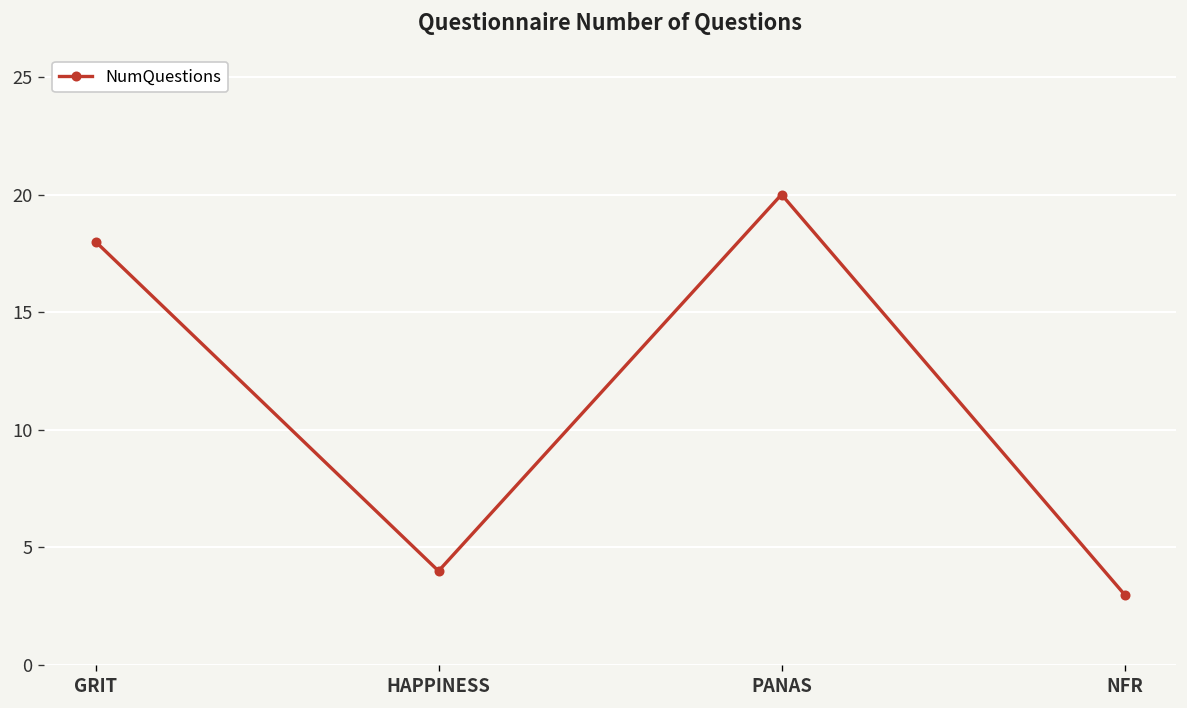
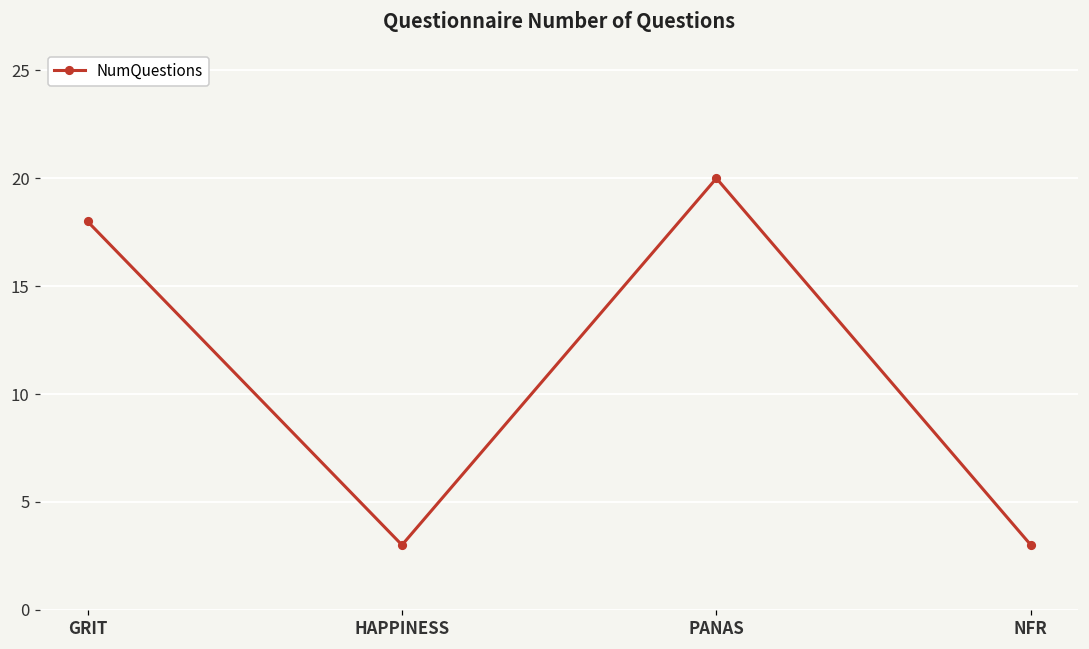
HAPPINESS: 4 -> 3
